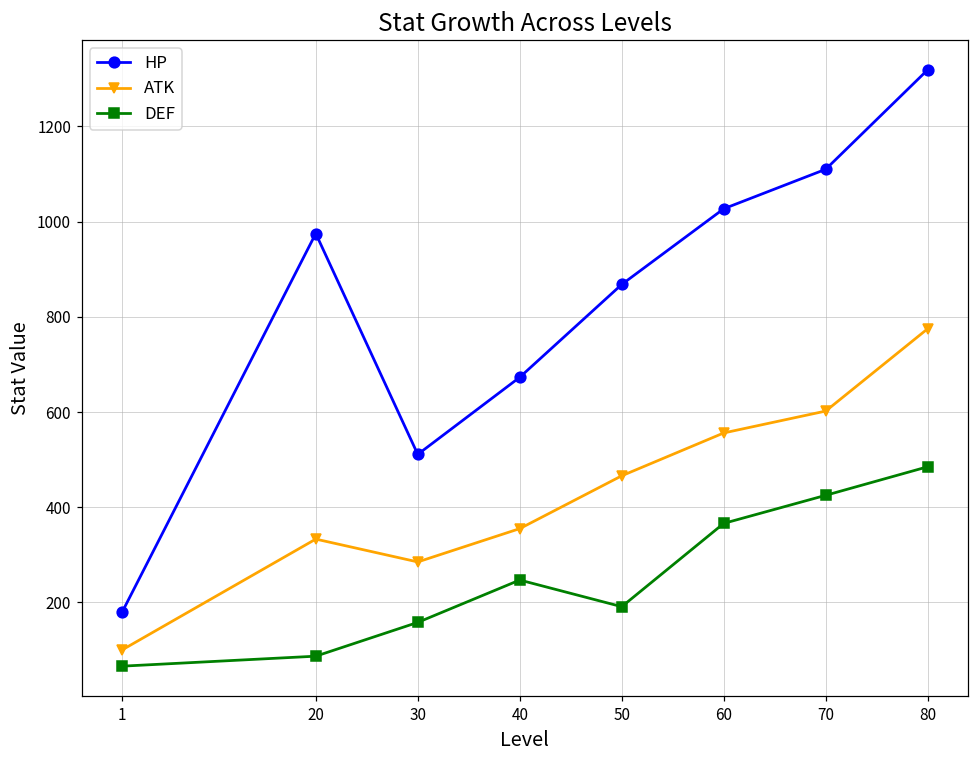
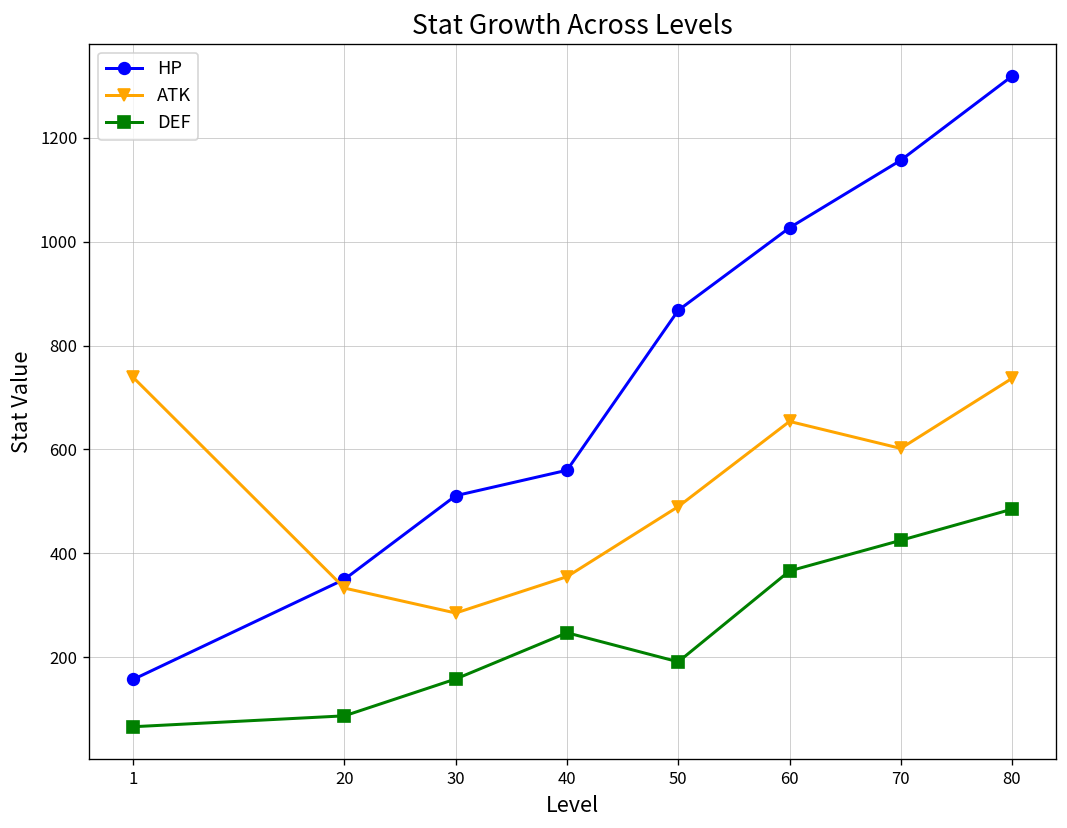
HP, 1: 180 -> 160
ATK, 1: 100 -> 740
HP, 20: 980 -> 350
HP, 40: 670 -> 560
ATK, 50: 470 -> 490
ATK, 60: 560 -> 650
HP, 70: 1110 -> 1160
ATK, 80: 780 -> 740
